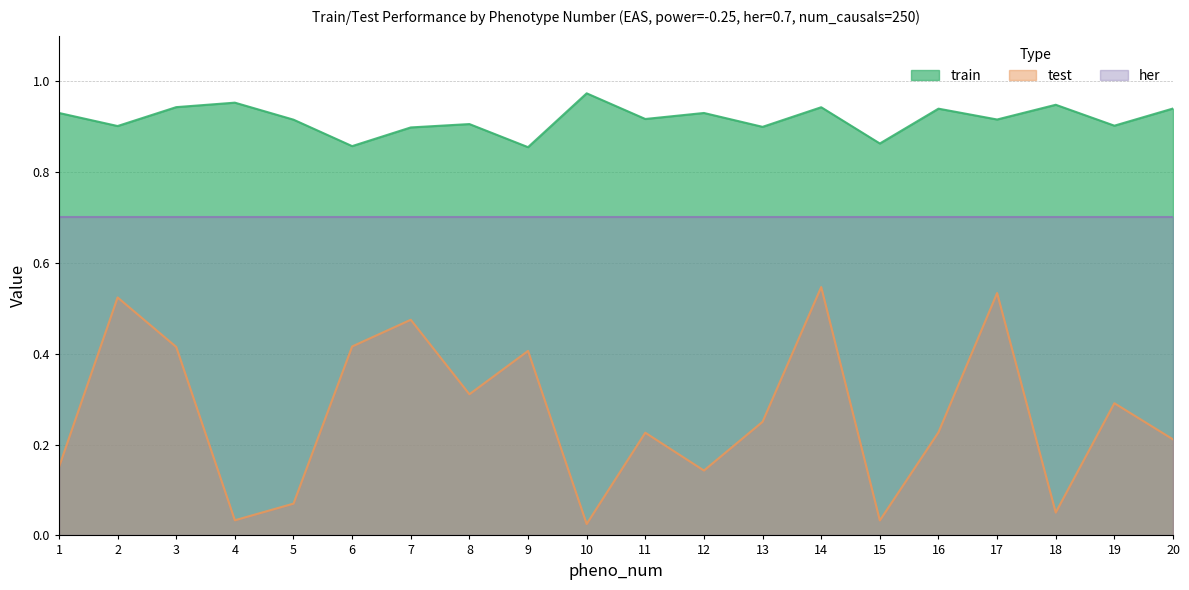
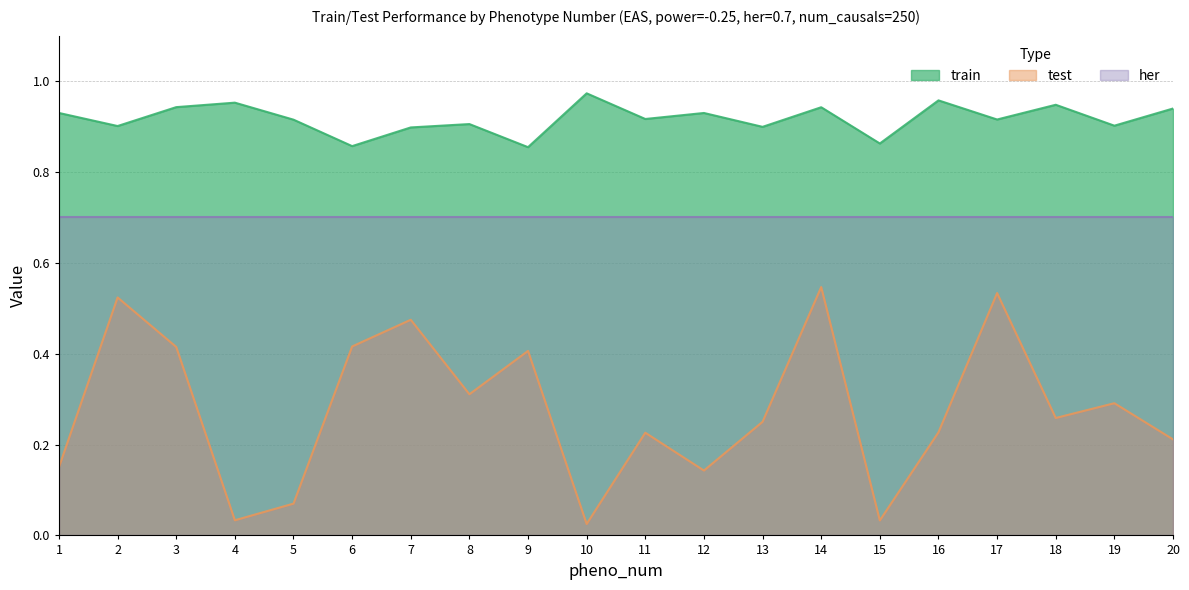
train, 16: 0.94 -> 0.96
test, 18: 0.05 -> 0.26
